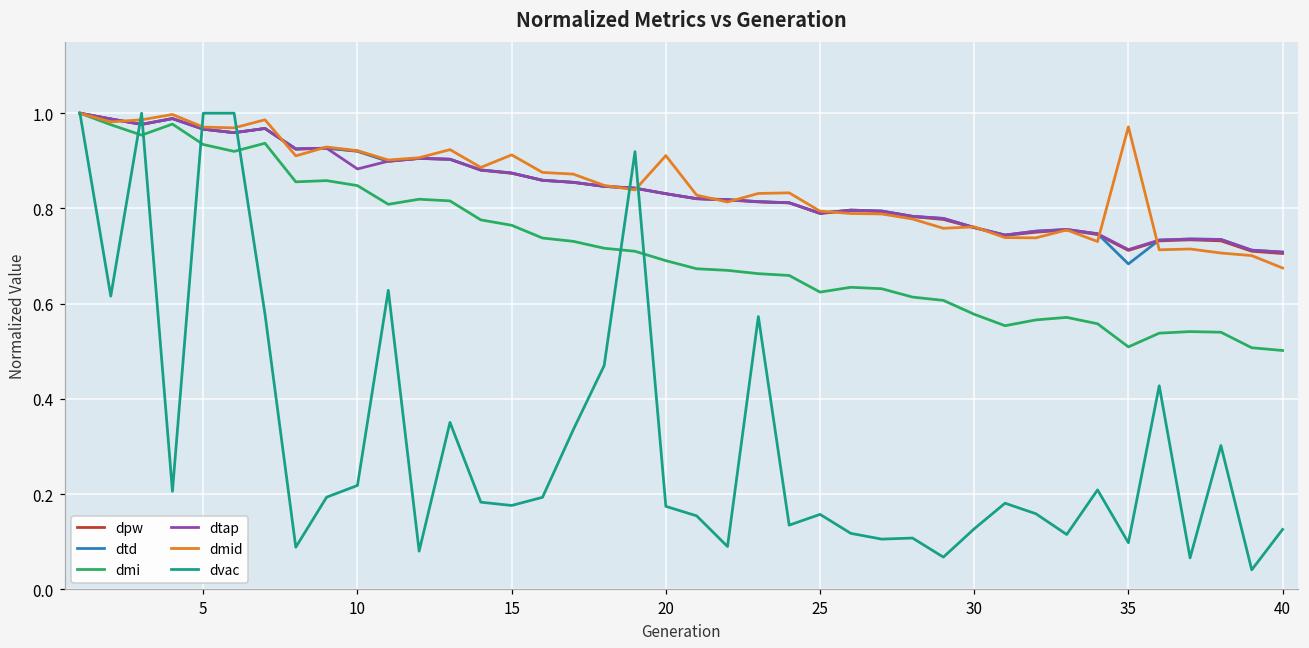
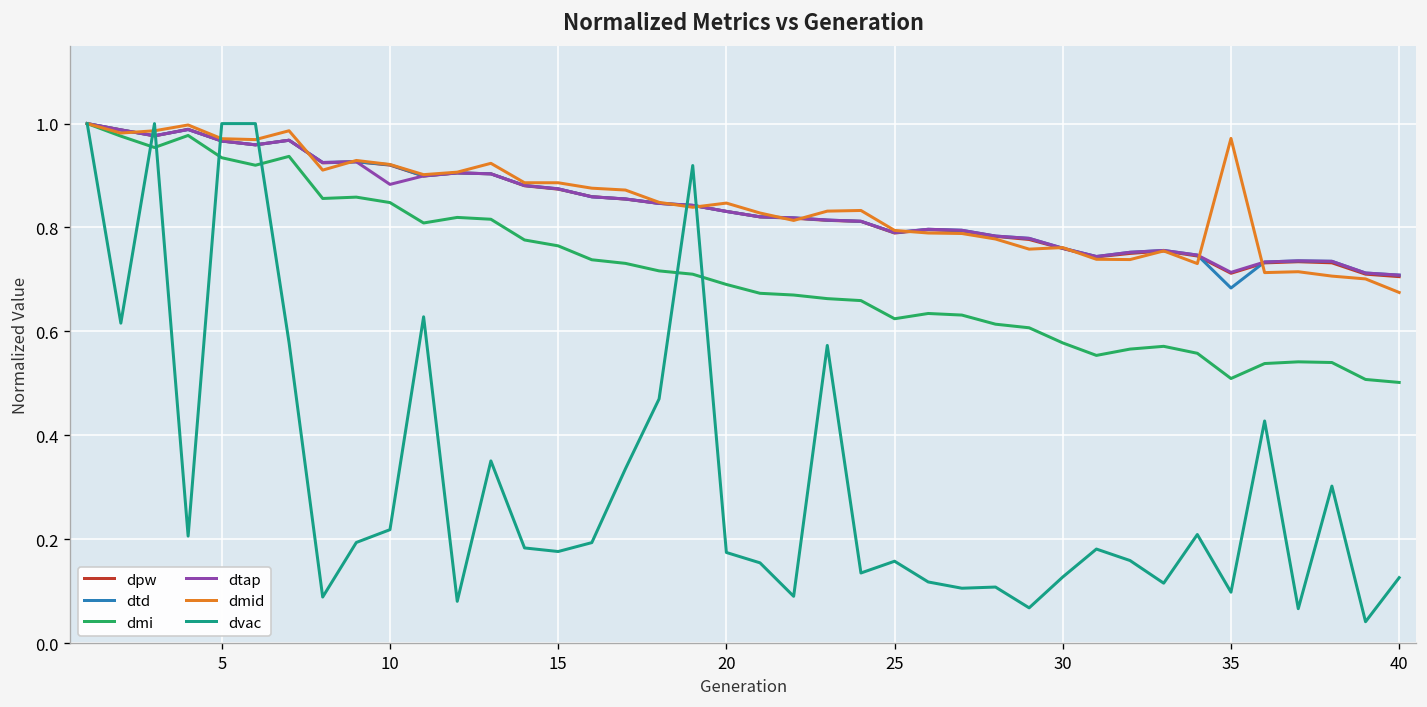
dmid, 15: 0.91 -> 0.89
dmid, 20: 0.91 -> 0.85
